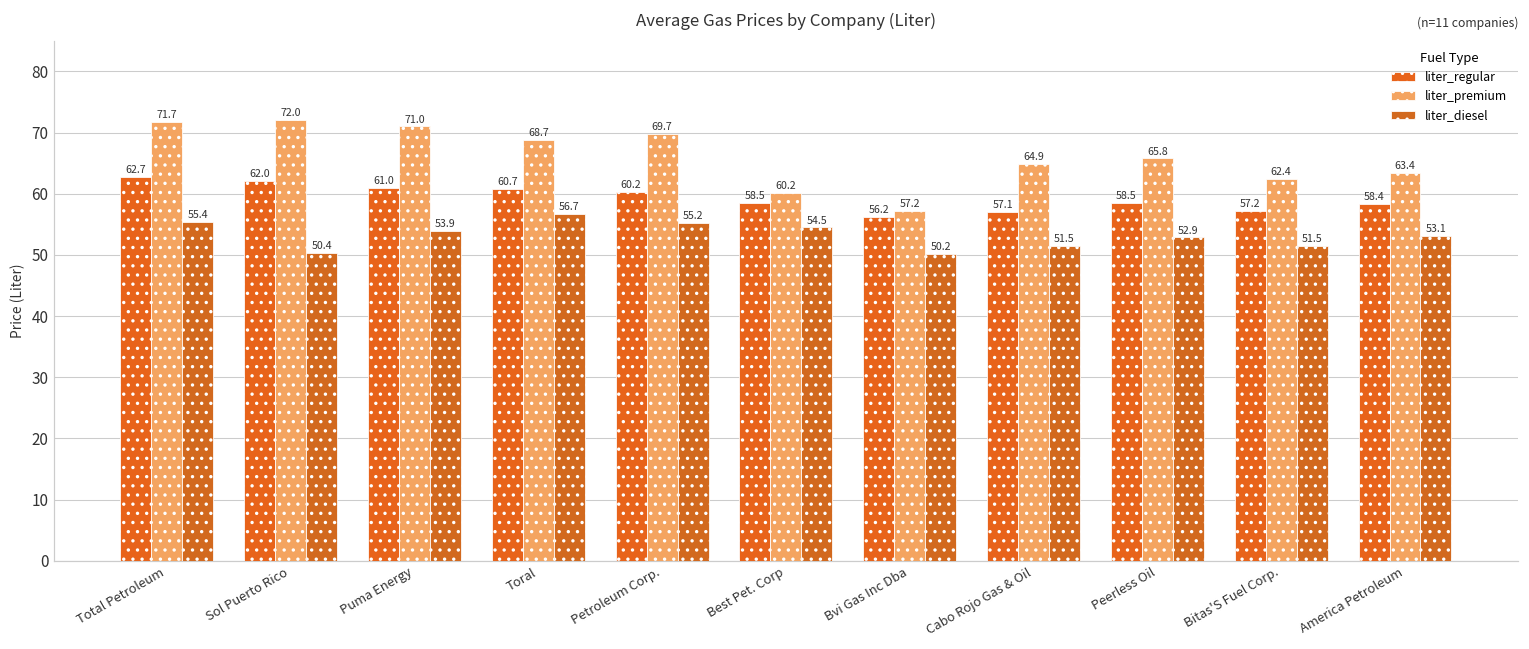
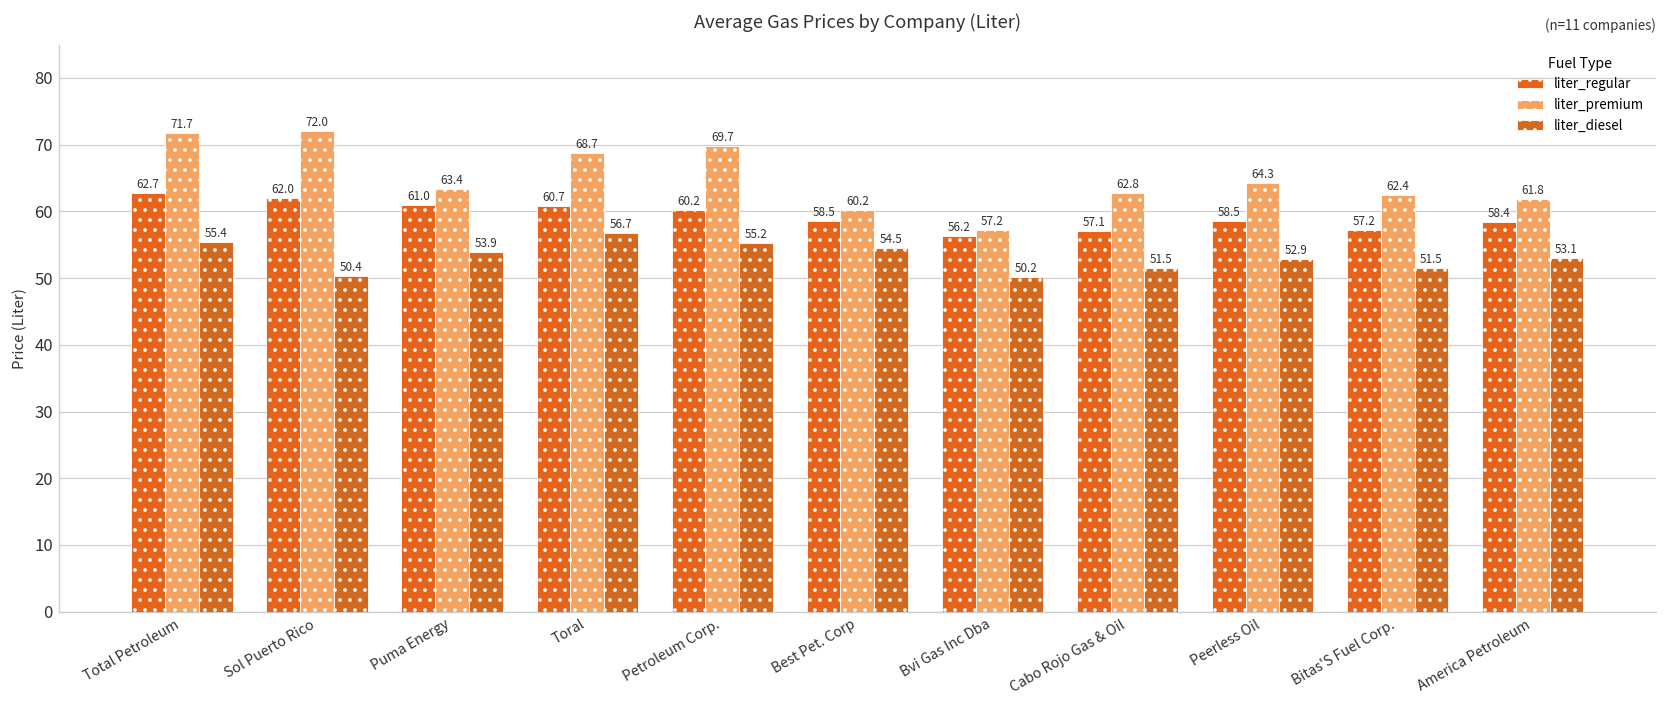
liter_premium, Puma Energy: 71.0 -> 63.4
liter_premium, Cabo Rojo Gas & Oil: 64.9 -> 62.8
liter_premium, Peerless Oil: 65.8 -> 64.3
liter_premium, America Petroleum: 63.4 -> 61.8
